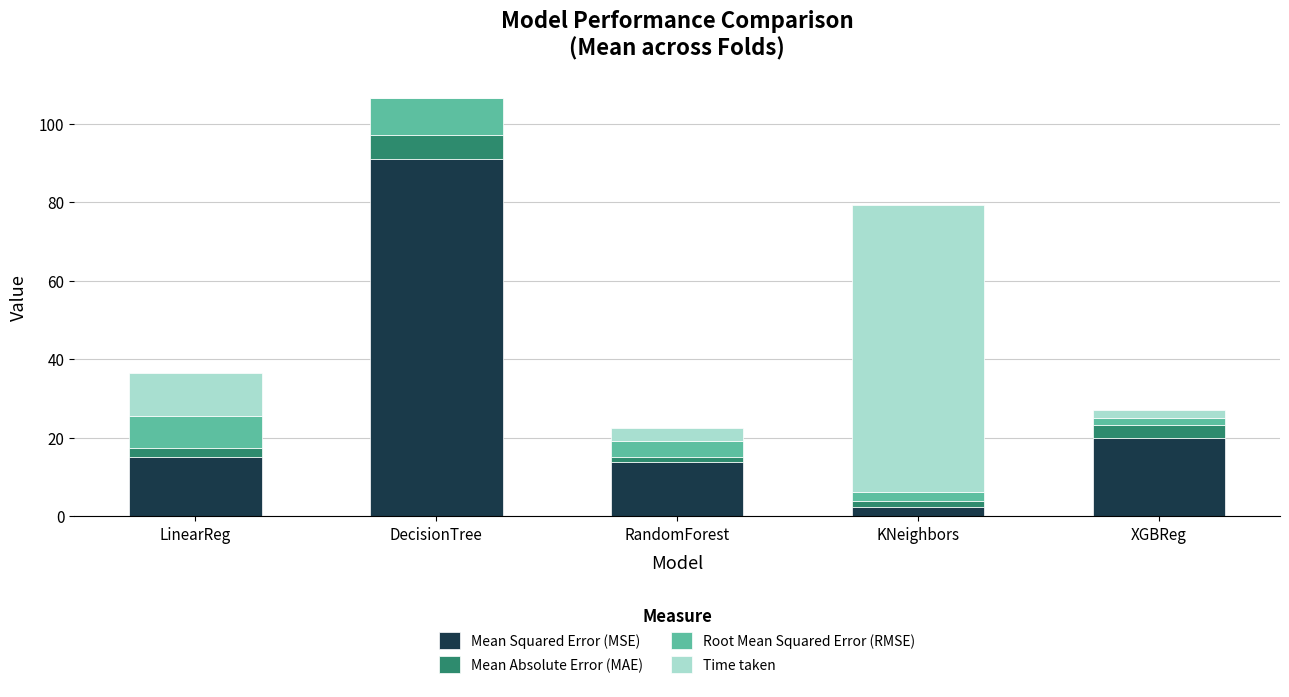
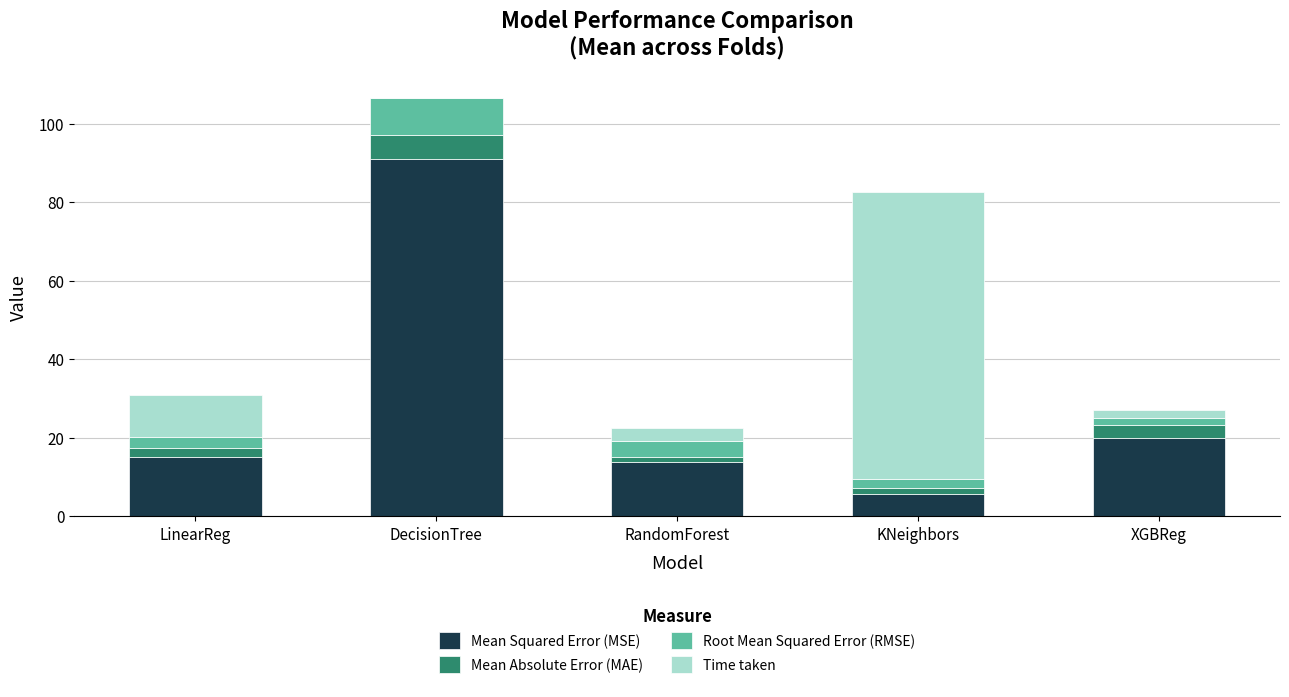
Root Mean Squared Error (RMSE), LinearReg: 8 -> 3
Mean Squared Error (MSE), KNeighbors: 2 -> 6
